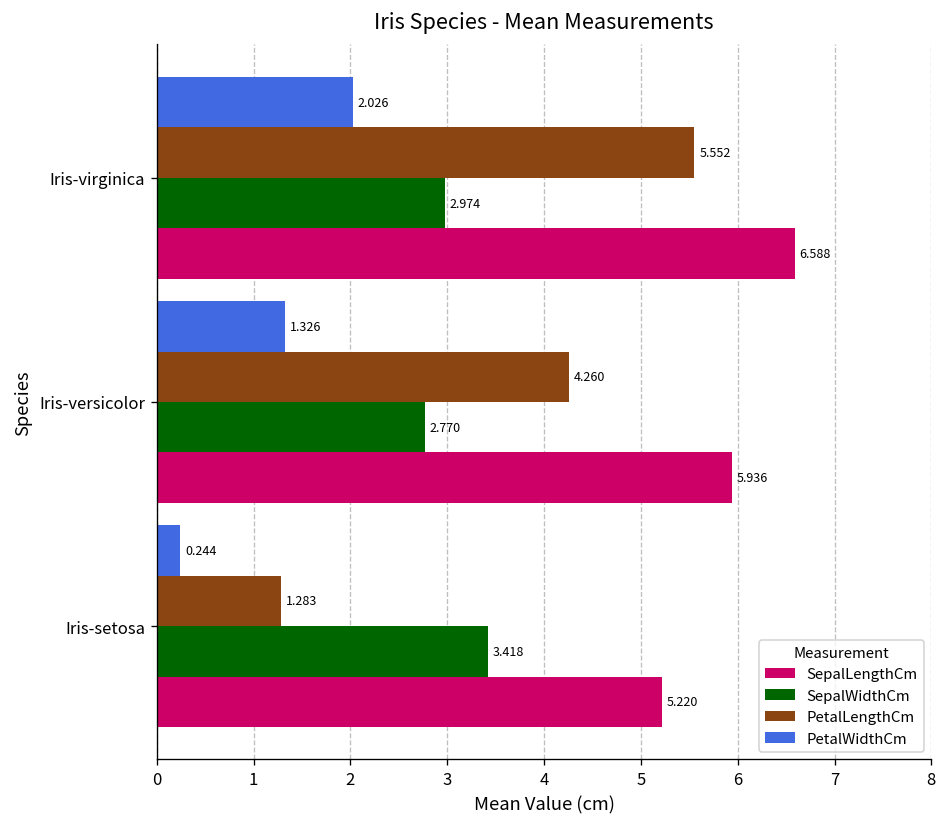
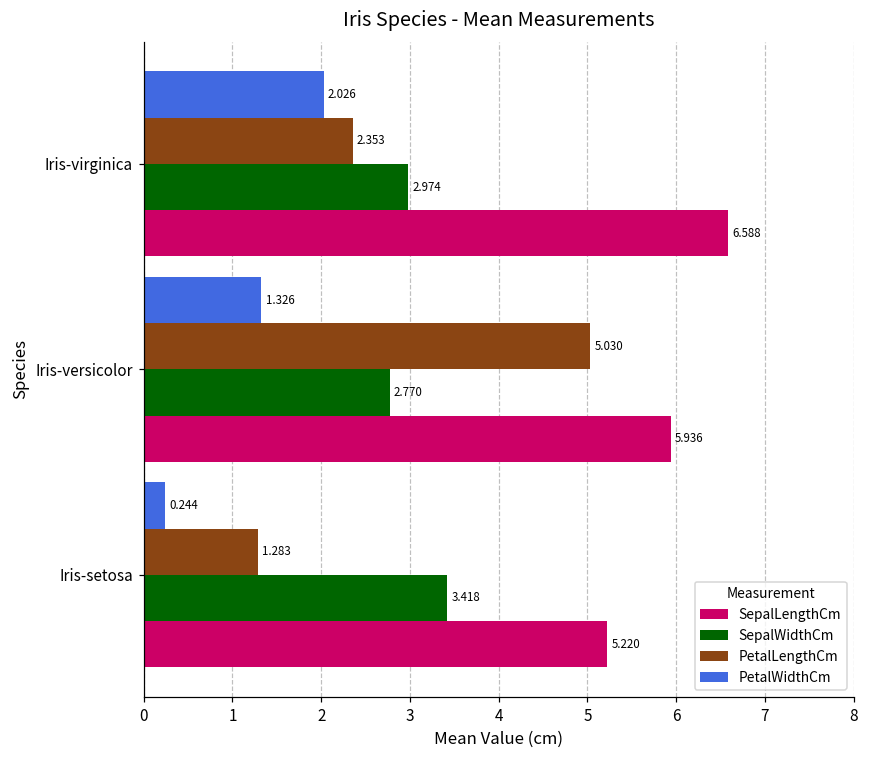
PetalLengthCm, Iris-virginica: 5.552 -> 2.353
PetalLengthCm, Iris-versicolor: 4.260 -> 5.030
